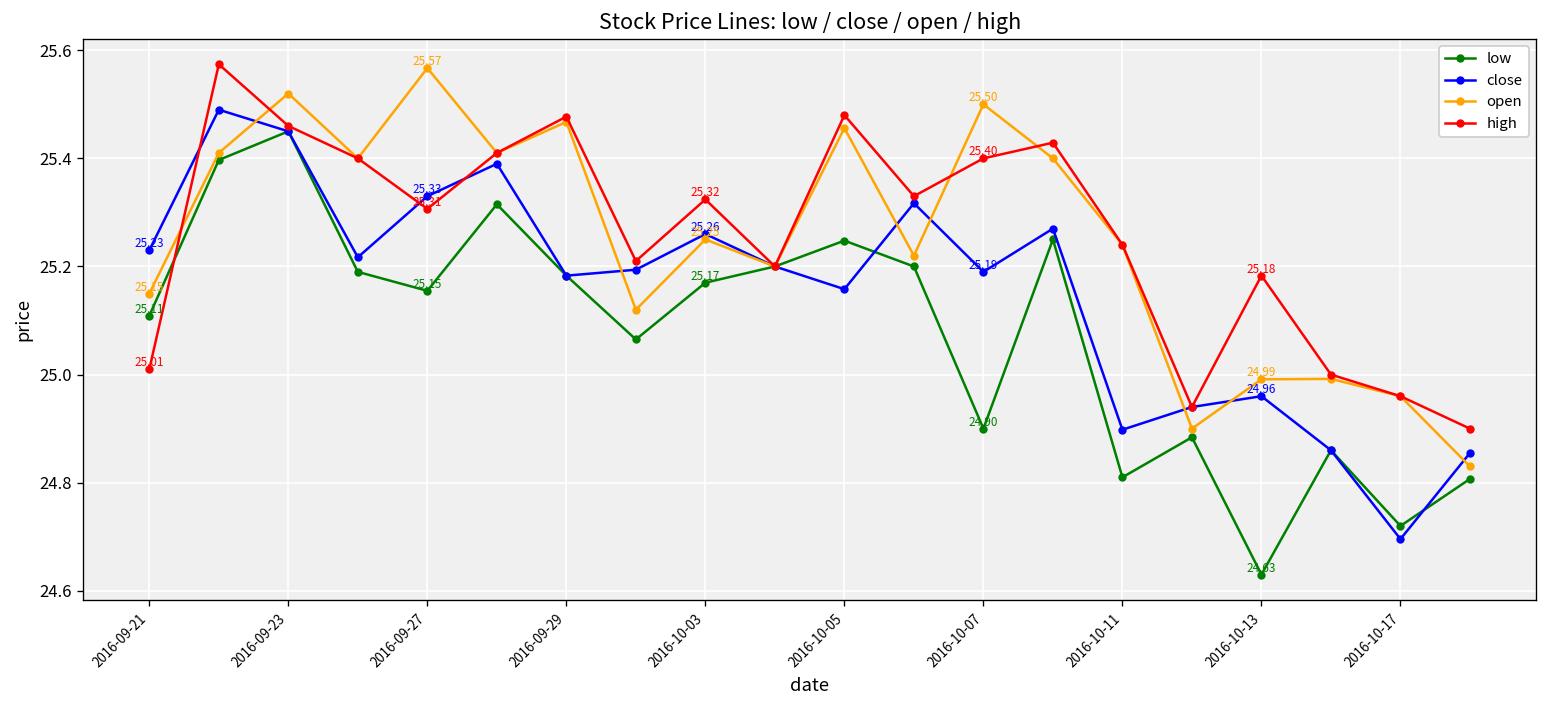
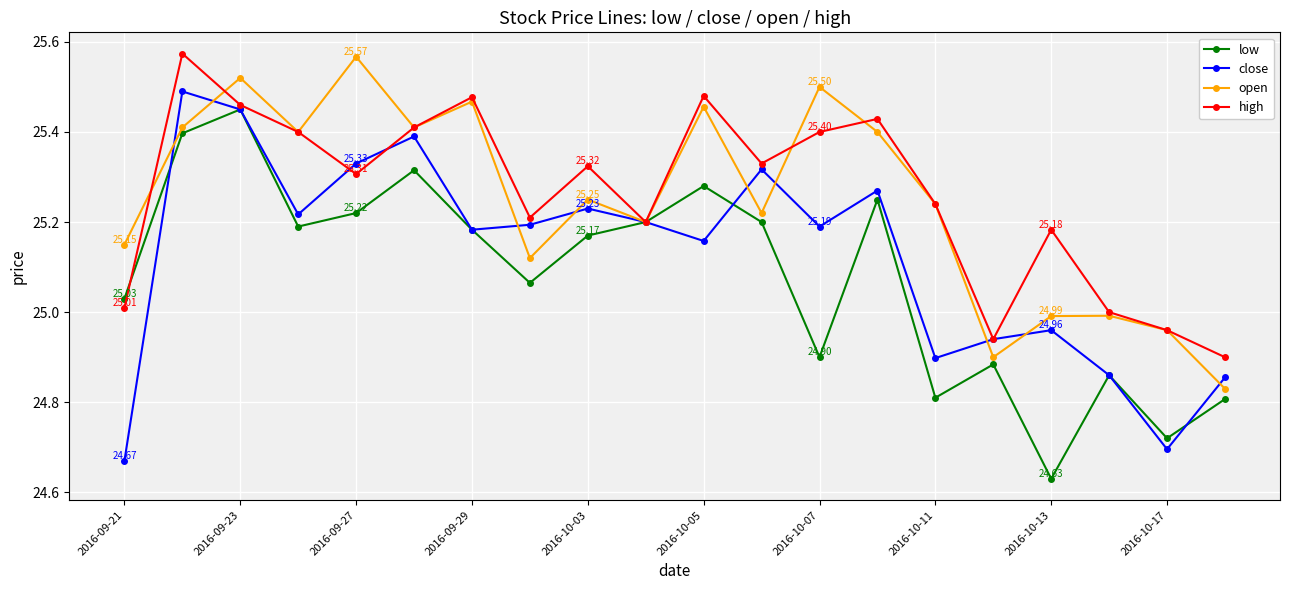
low, 2016-09-21: 25.11 -> 25.03
close, 2016-09-21: 25.23 -> 24.67
low, 2016-09-27: 25.15 -> 25.22
close, 2016-10-03: 25.26 -> 25.23
low, 2016-10-05: 25.25 -> 25.28
